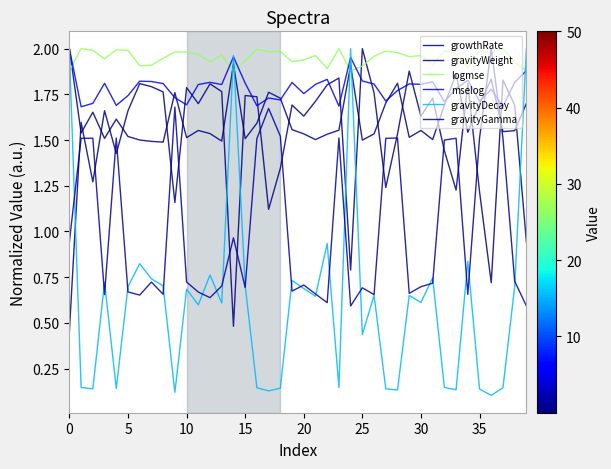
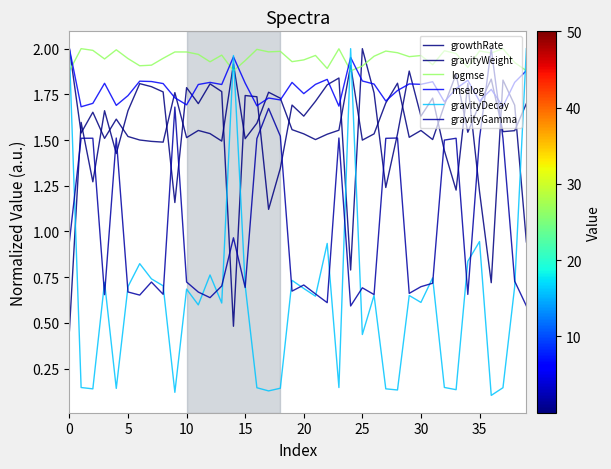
logmse, 5: 1.99 -> 1.95
gravityDecay, 35: 0.14 -> 0.95
